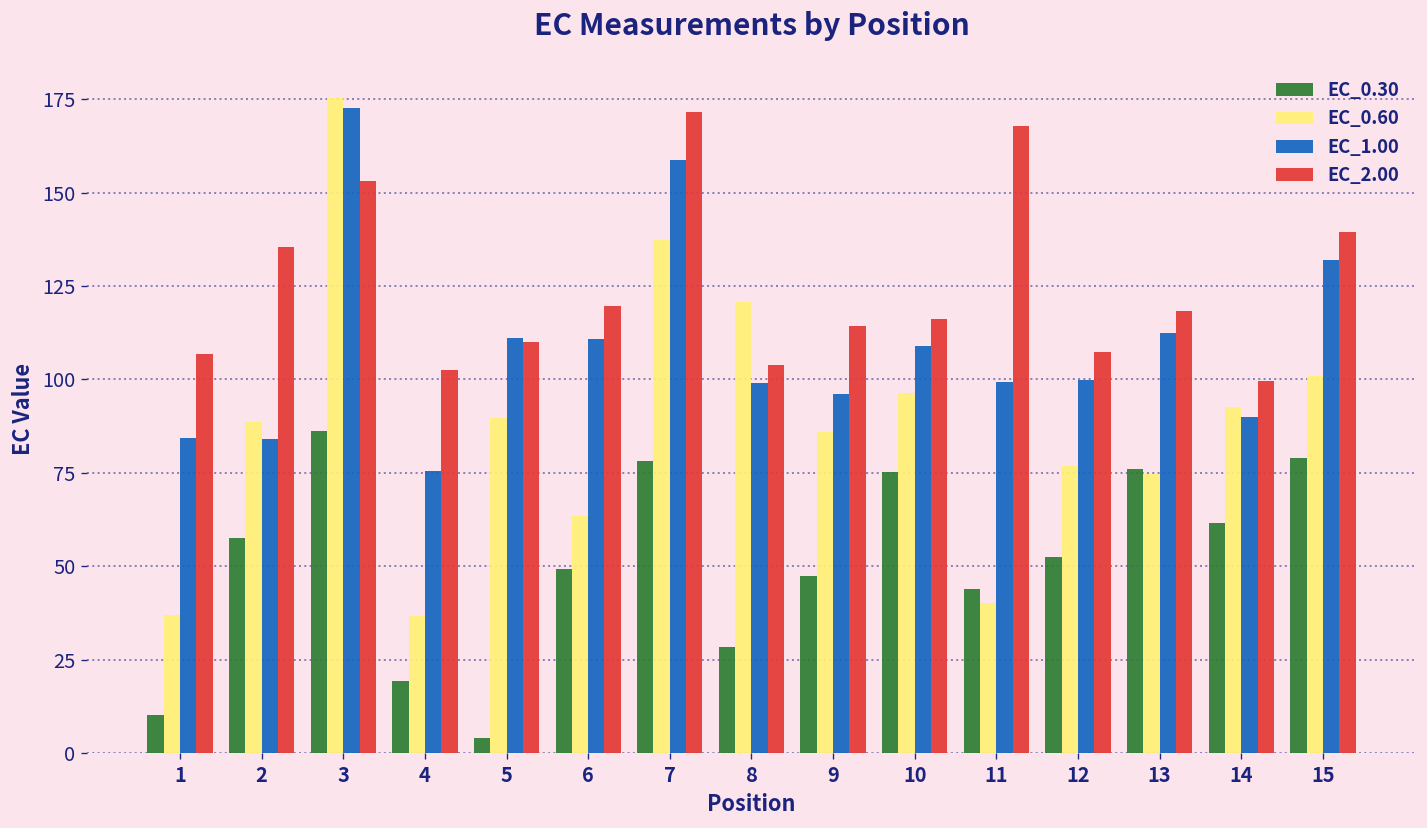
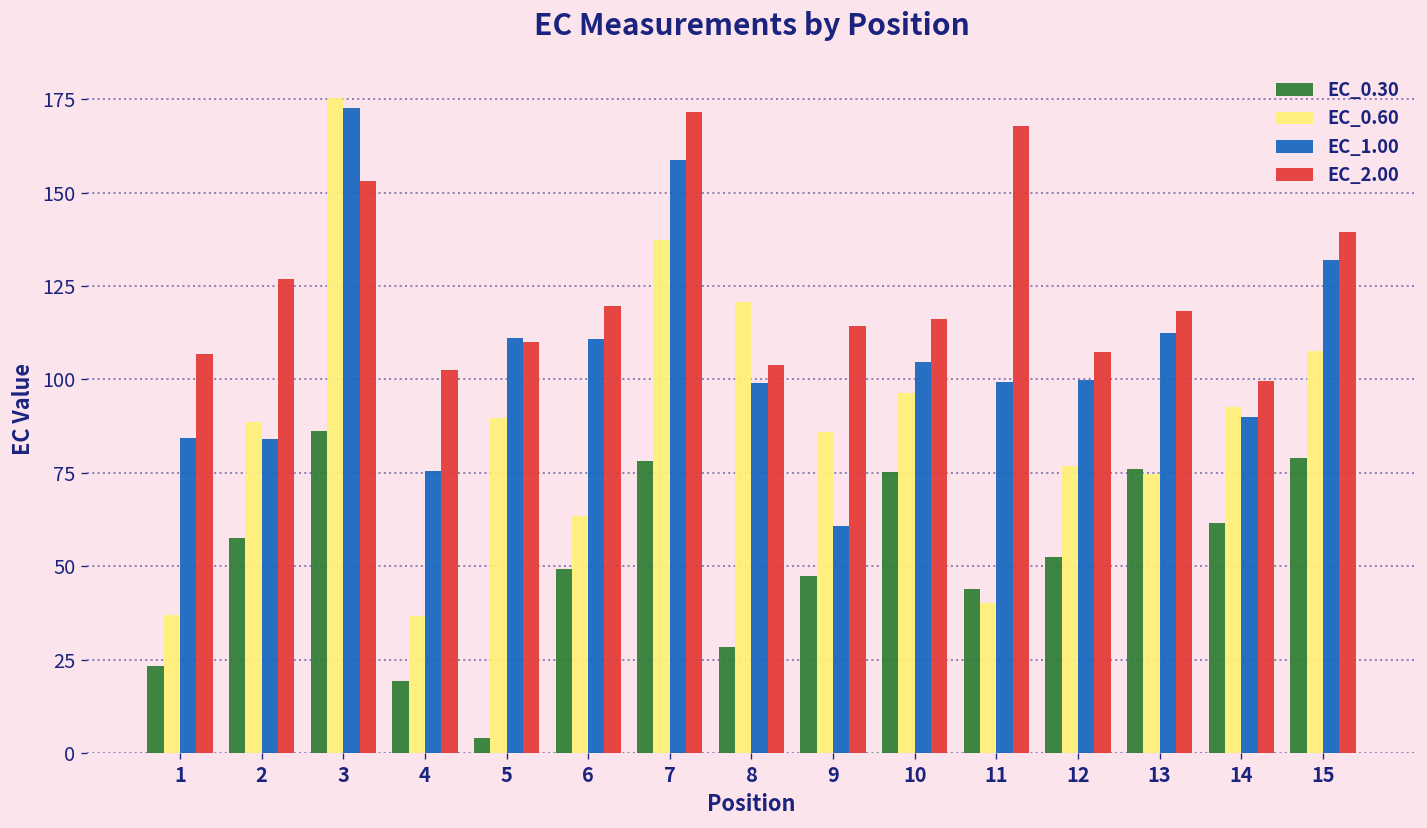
EC_0.30, 1: 10 -> 23
EC_2.00, 2: 135 -> 127
EC_1.00, 9: 96 -> 61
EC_1.00, 10: 109 -> 105
EC_0.60, 15: 101 -> 108
